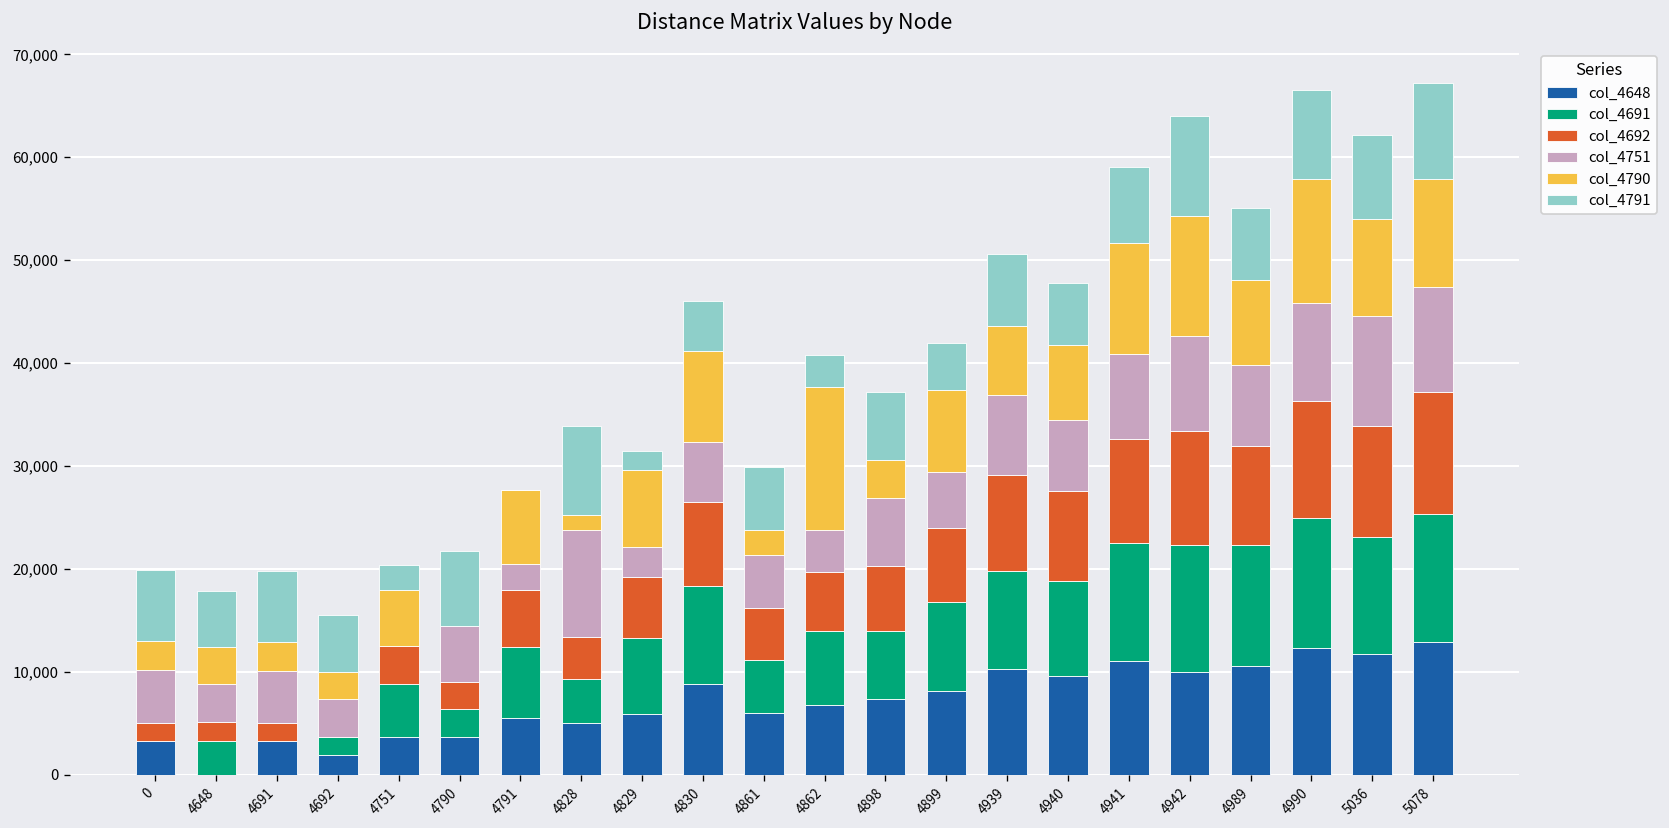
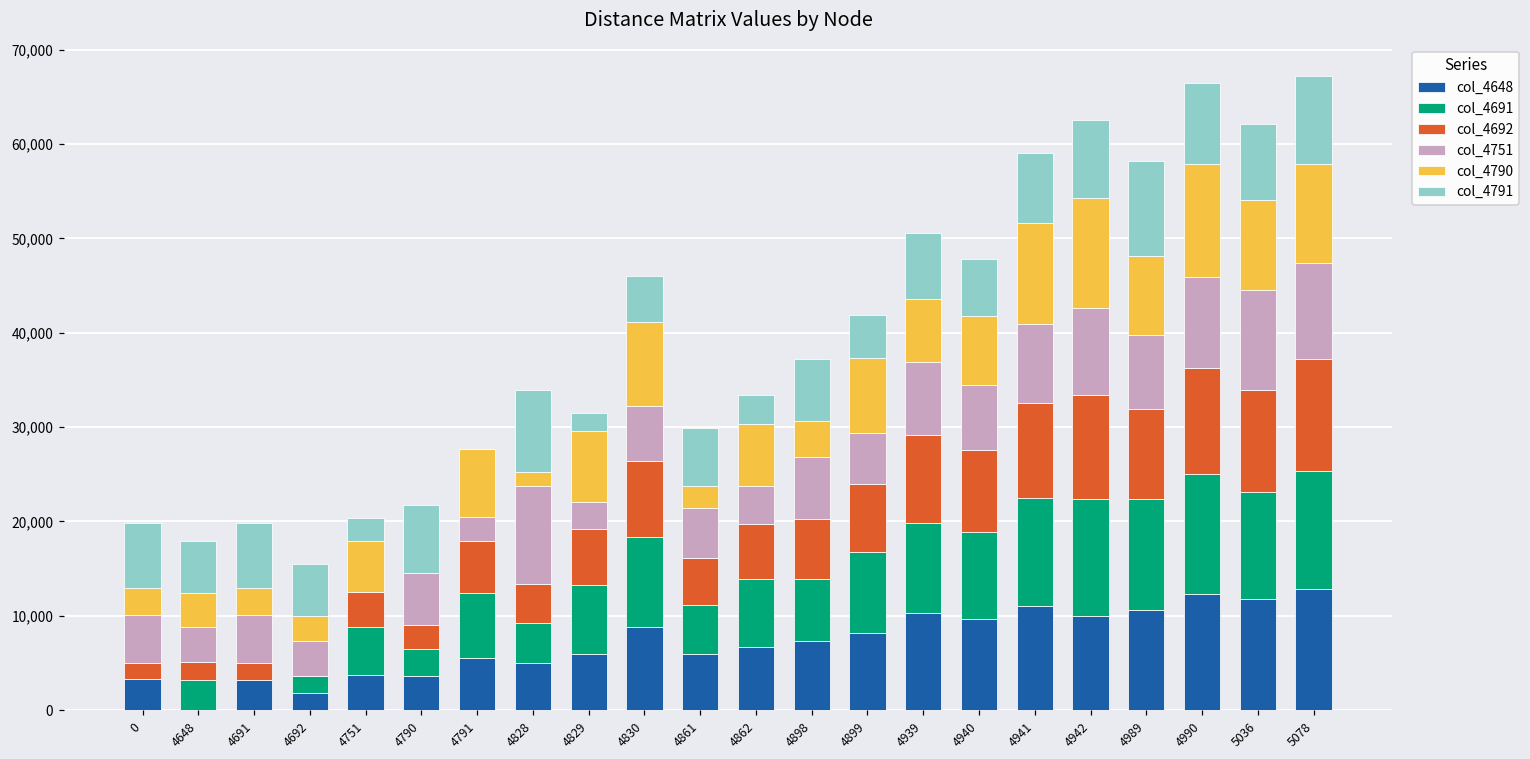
col_4790, 4862: 14,000 -> 7,000
col_4791, 4942: 10,000 -> 8,000
col_4791, 4989: 7,000 -> 10,000
